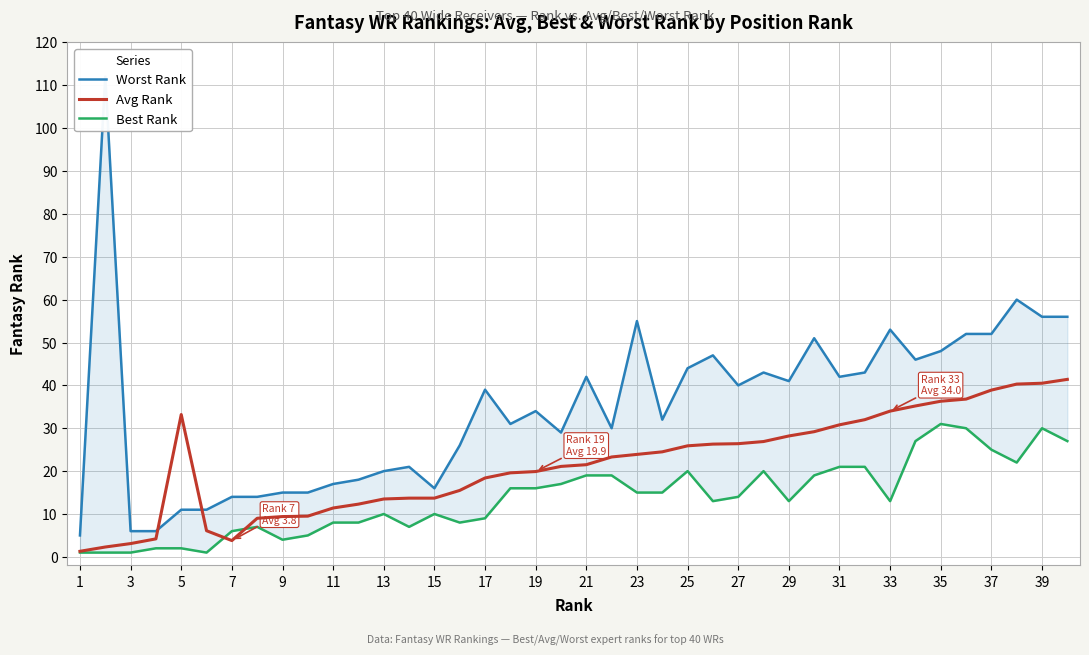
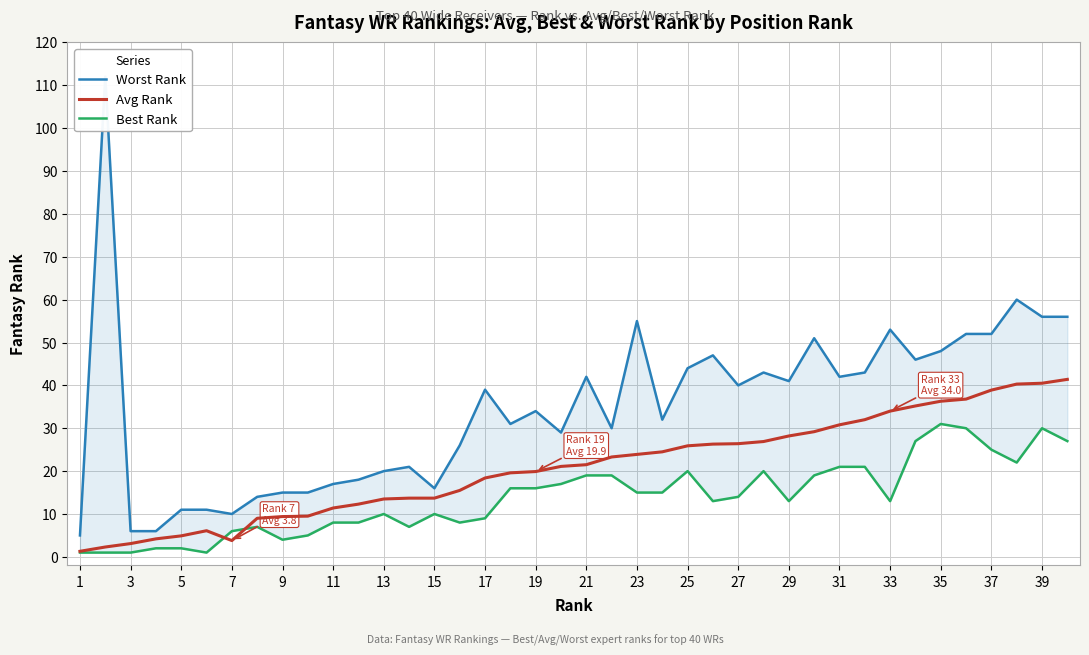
Avg Rank, 5: 33 -> 5
Worst Rank, 7: 14 -> 10
